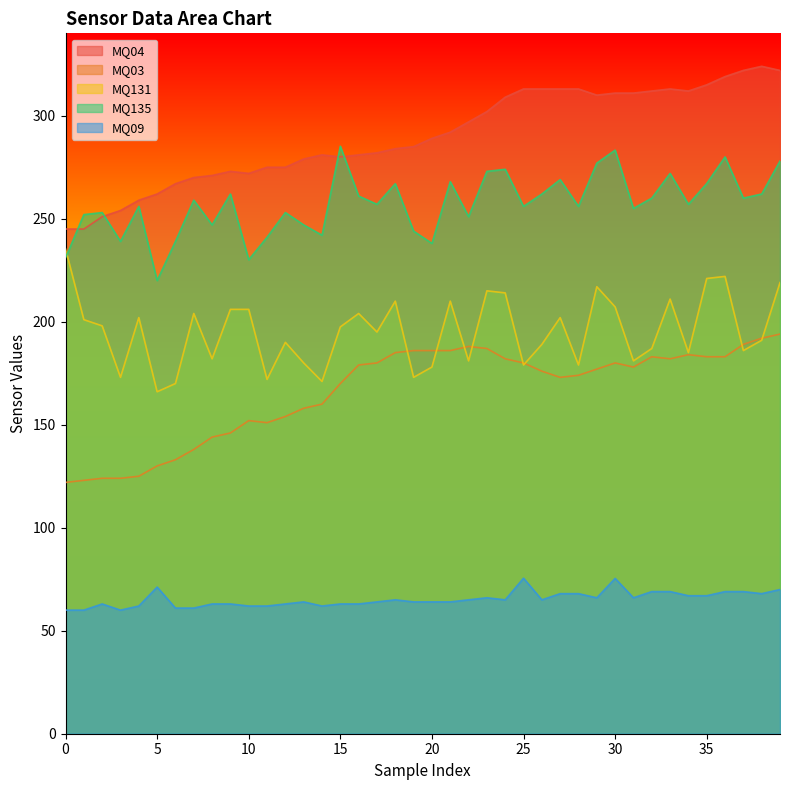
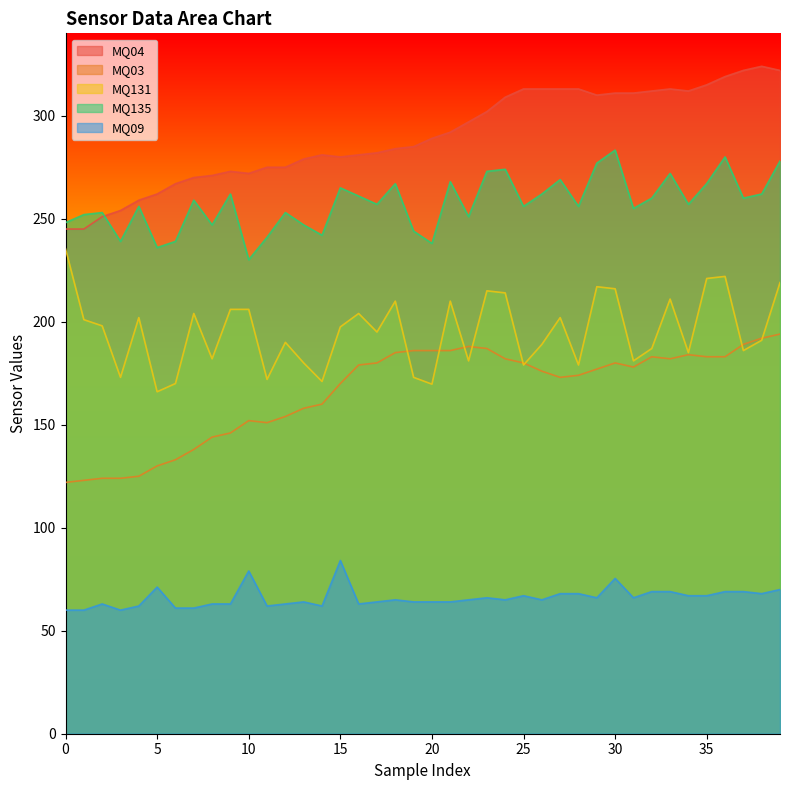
MQ135, 0: 231 -> 248
MQ135, 5: 220 -> 236
MQ09, 10: 62 -> 79
MQ135, 15: 285 -> 265
MQ09, 15: 63 -> 84
MQ131, 20: 178 -> 170
MQ09, 25: 76 -> 67
MQ131, 30: 207 -> 216
